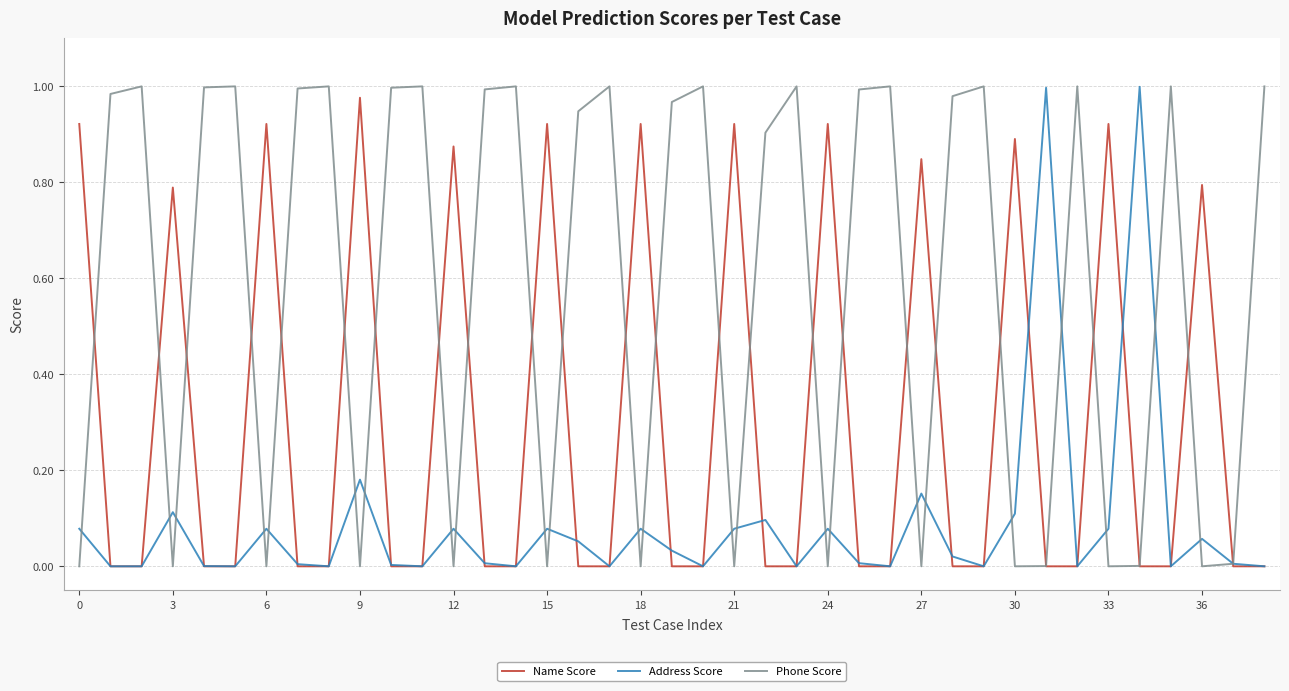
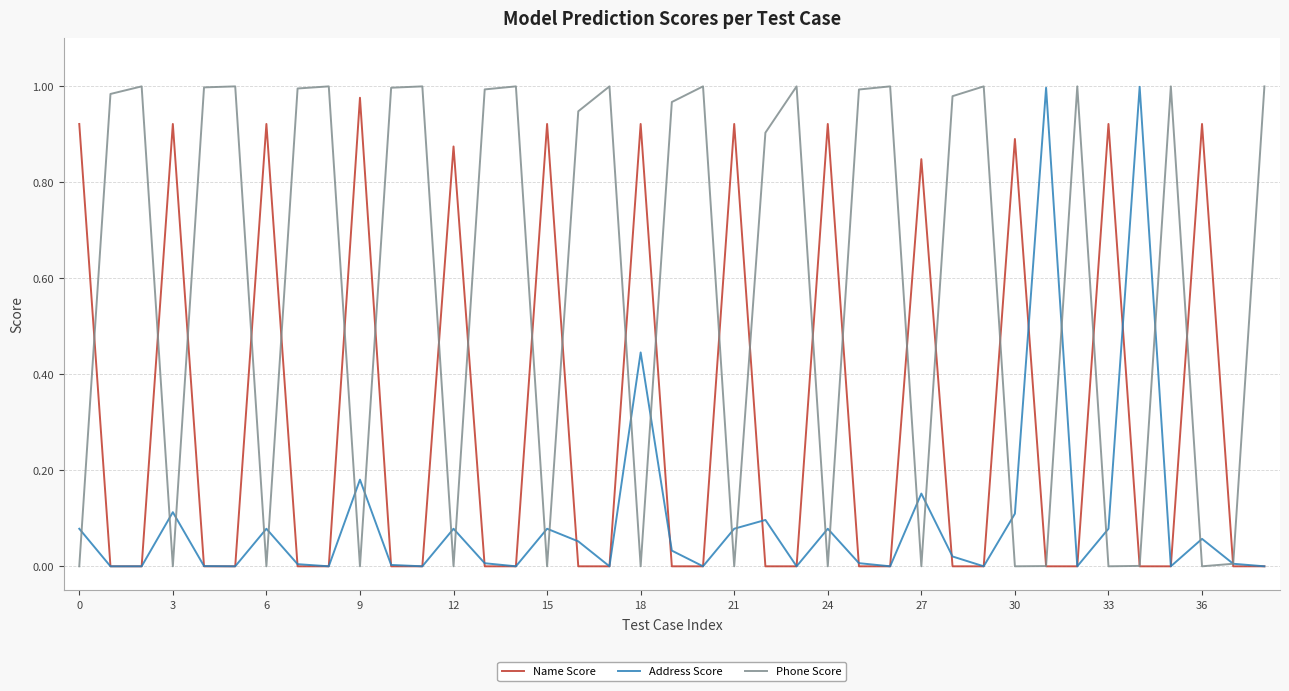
Name Score, 3: 0.79 -> 0.92
Address Score, 18: 0.08 -> 0.45
Name Score, 36: 0.79 -> 0.92
